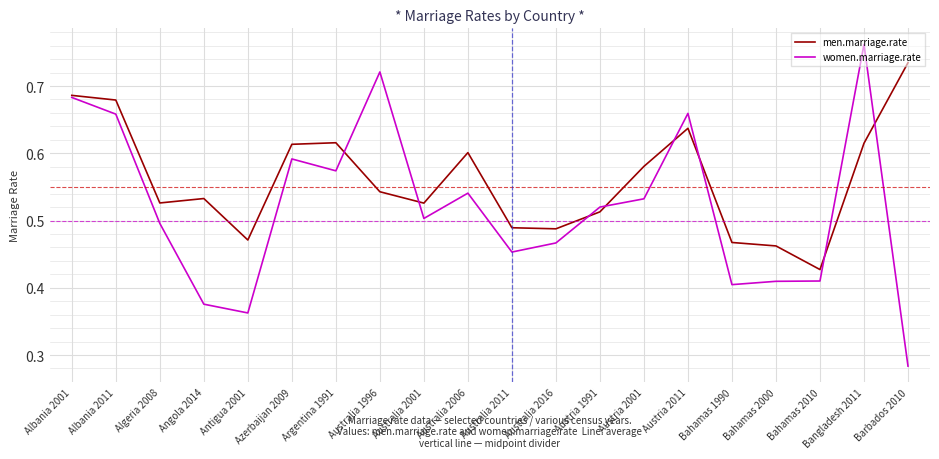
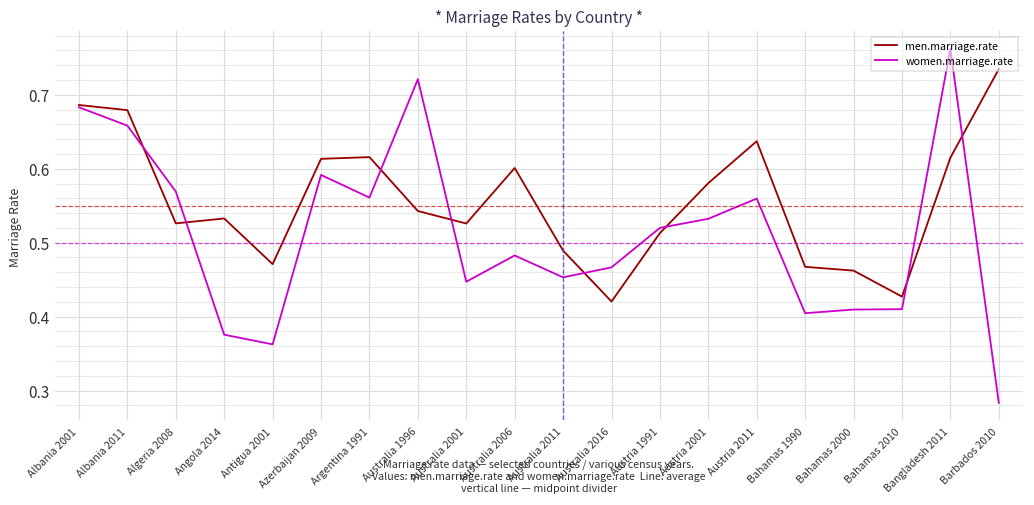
women.marriage.rate, Algeria 2008: 0.50 -> 0.57
women.marriage.rate, Argentina 1991: 0.57 -> 0.56
women.marriage.rate, Australia 2001: 0.50 -> 0.45
women.marriage.rate, Australia 2006: 0.54 -> 0.48
men.marriage.rate, Australia 2016: 0.49 -> 0.42
women.marriage.rate, Austria 2011: 0.66 -> 0.56
